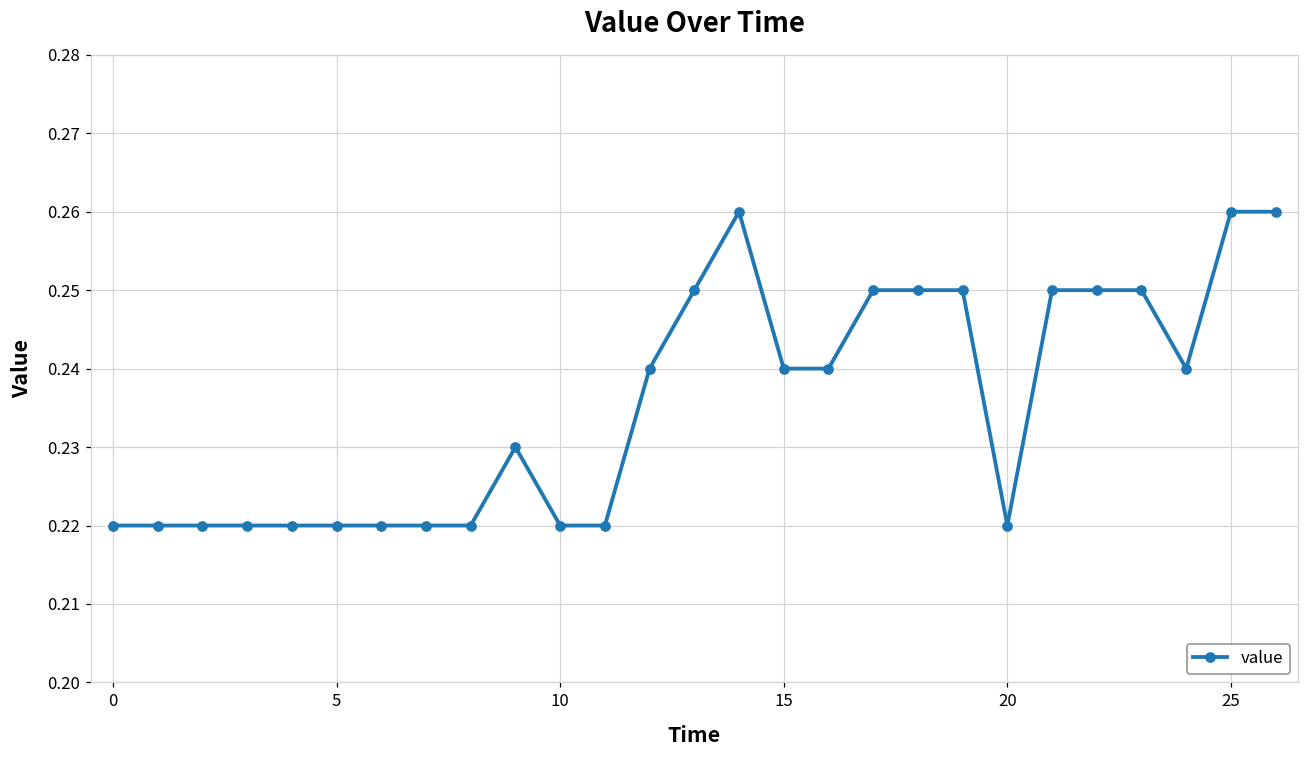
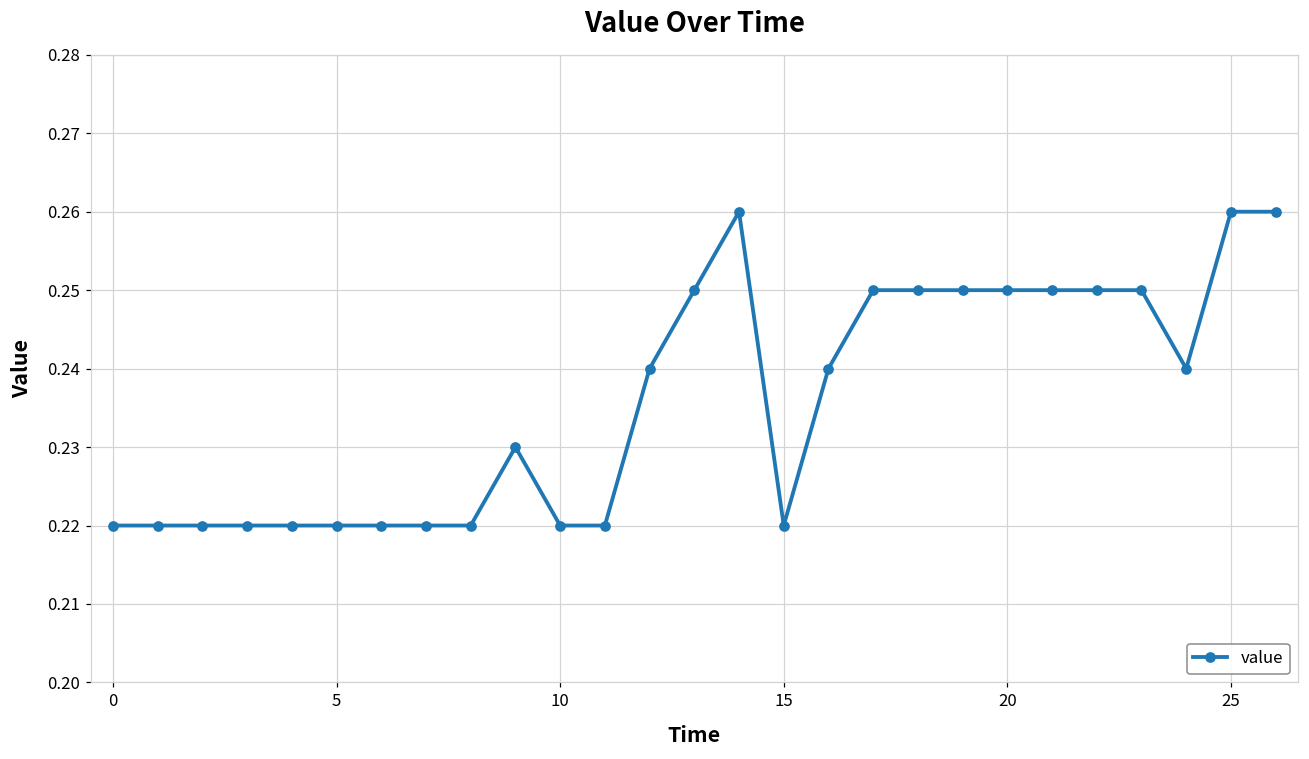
15: 0.24 -> 0.22
20: 0.22 -> 0.25
